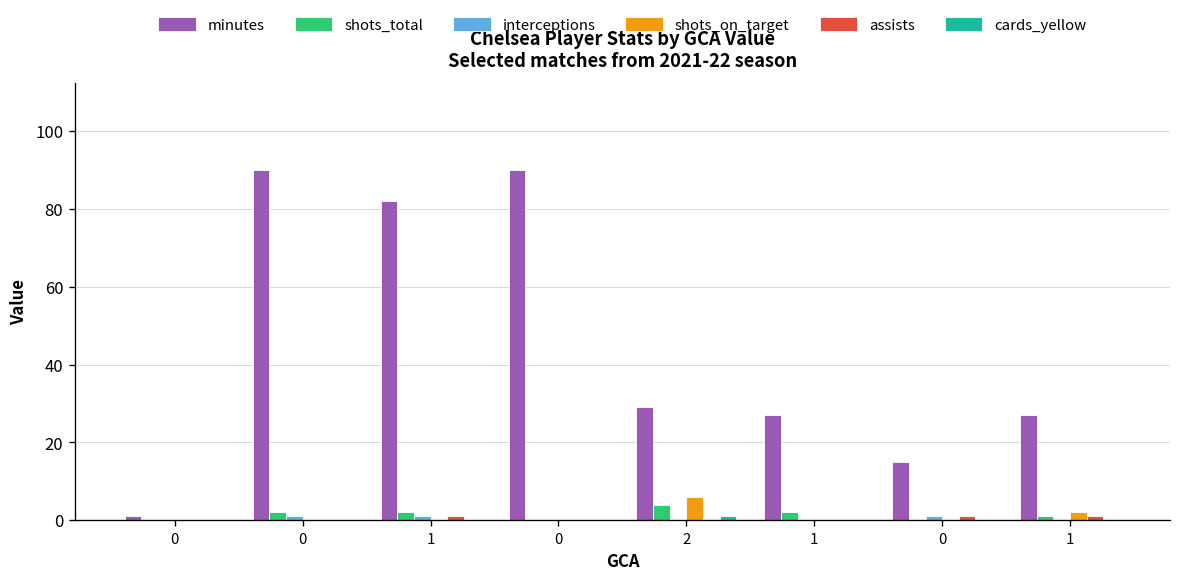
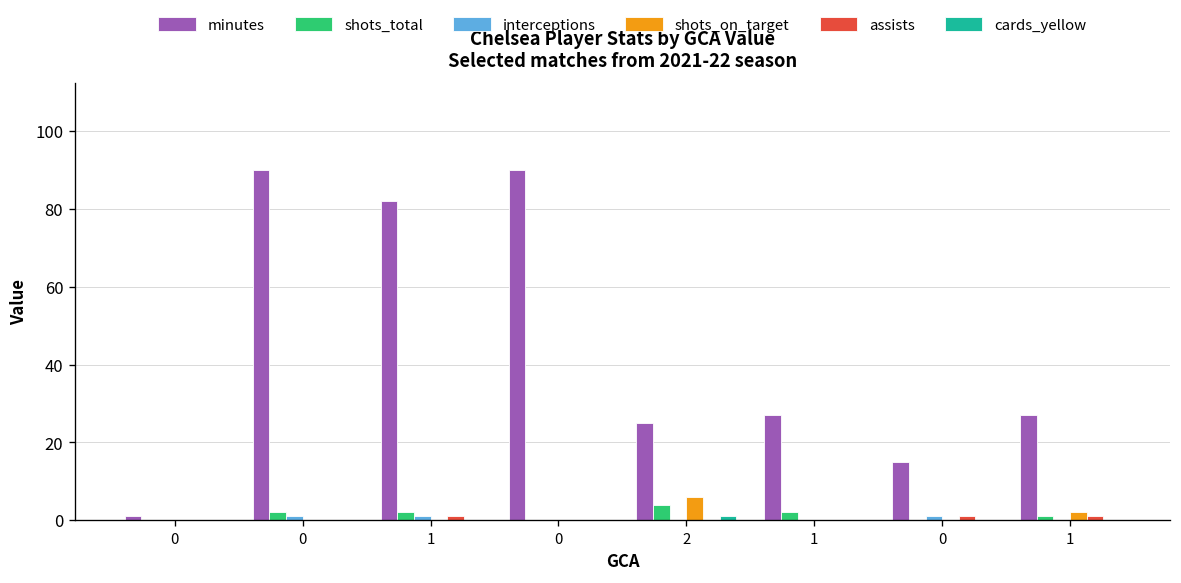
minutes, 2: 29 -> 25
